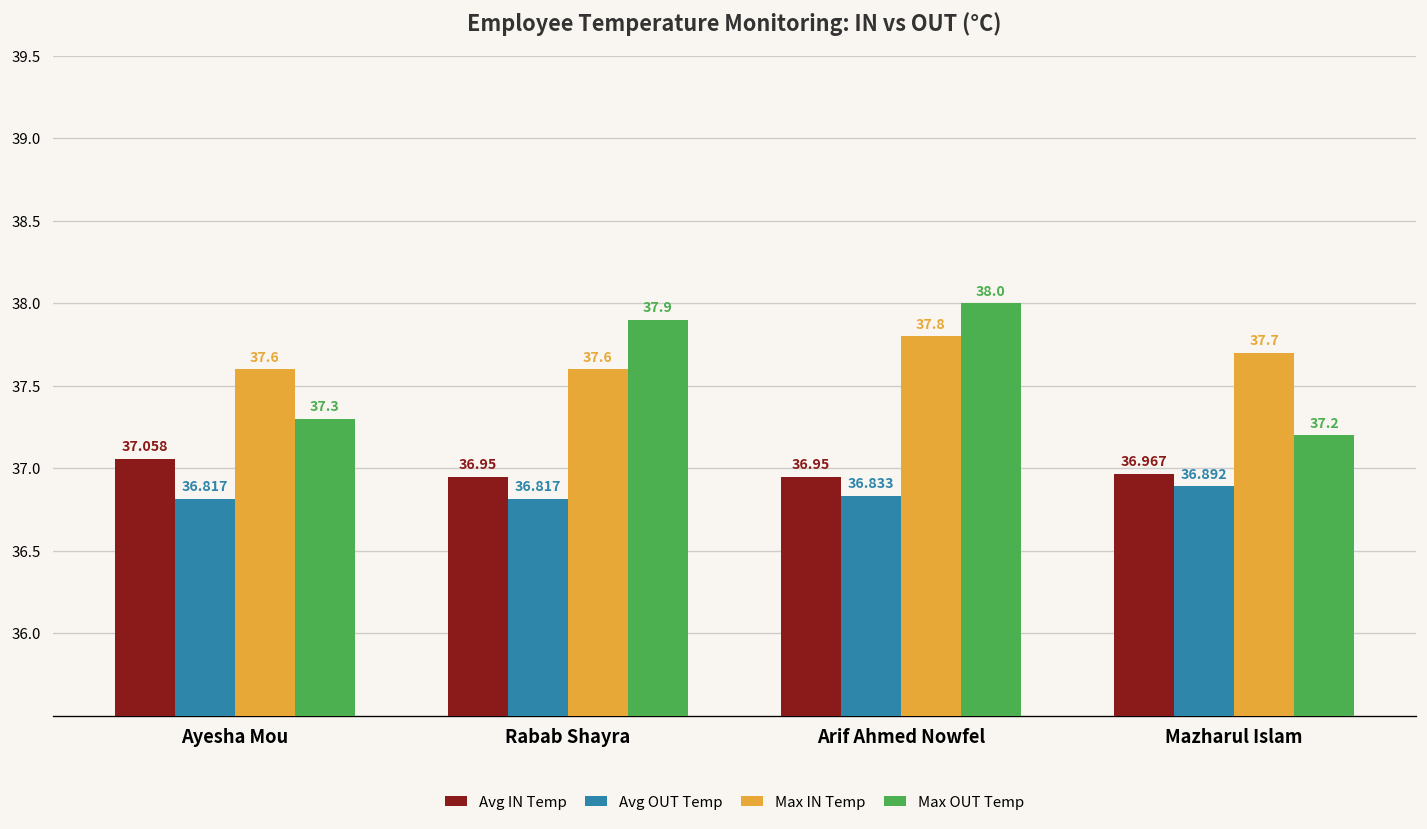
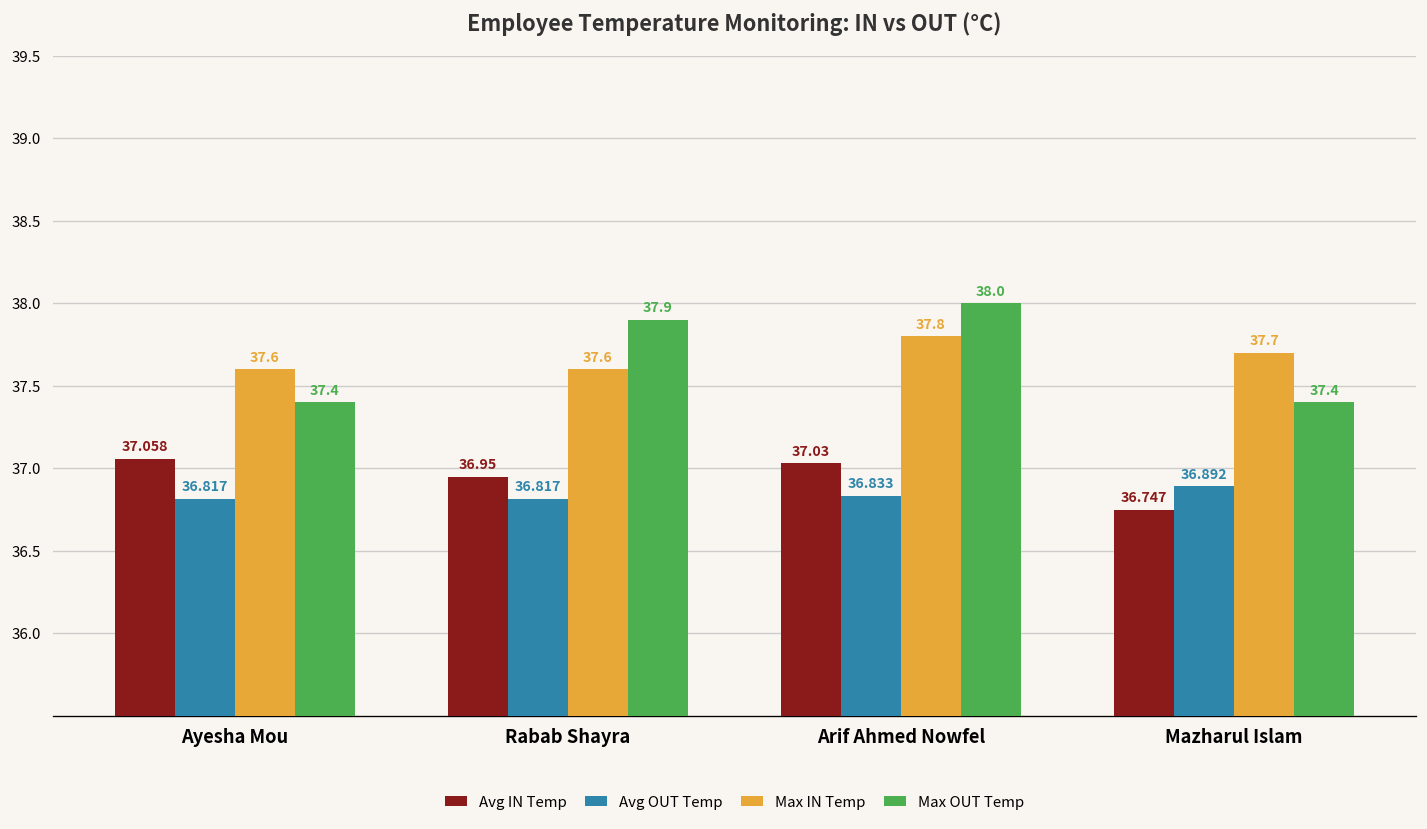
Max OUT Temp, Ayesha Mou: 37.3 -> 37.4
Avg IN Temp, Arif Ahmed Nowfel: 36.95 -> 37.03
Avg IN Temp, Mazharul Islam: 36.967 -> 36.747
Max OUT Temp, Mazharul Islam: 37.2 -> 37.4
